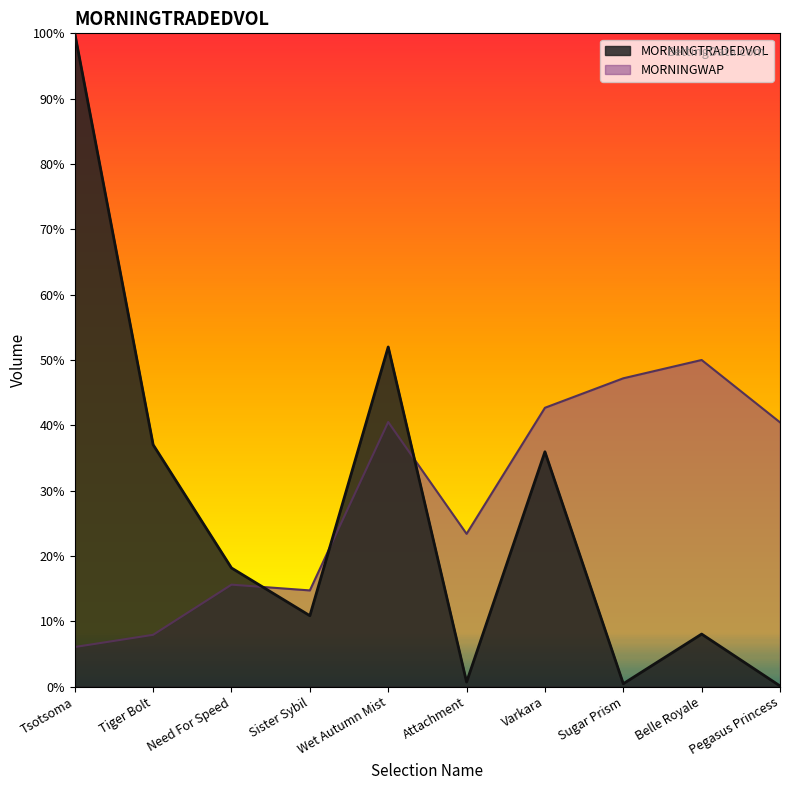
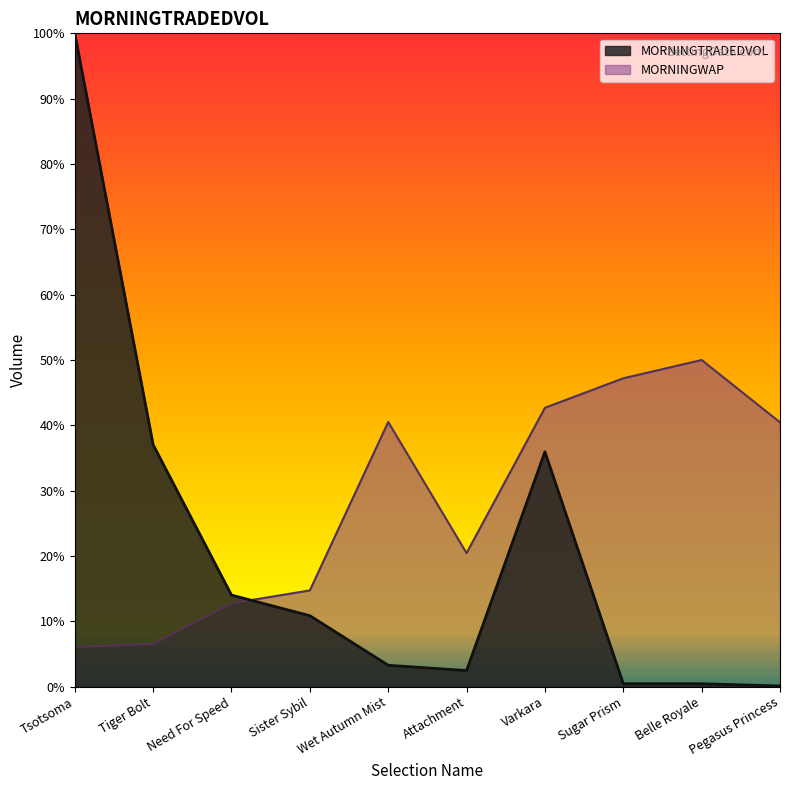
MORNINGWAP, Tiger Bolt: 8% -> 7%
MORNINGTRADEDVOL, Need For Speed: 18% -> 14%
MORNINGWAP, Need For Speed: 16% -> 13%
MORNINGTRADEDVOL, Wet Autumn Mist: 52% -> 3%
MORNINGTRADEDVOL, Attachment: 1% -> 2%
MORNINGWAP, Attachment: 23% -> 20%
MORNINGTRADEDVOL, Belle Royale: 8% -> 0%
